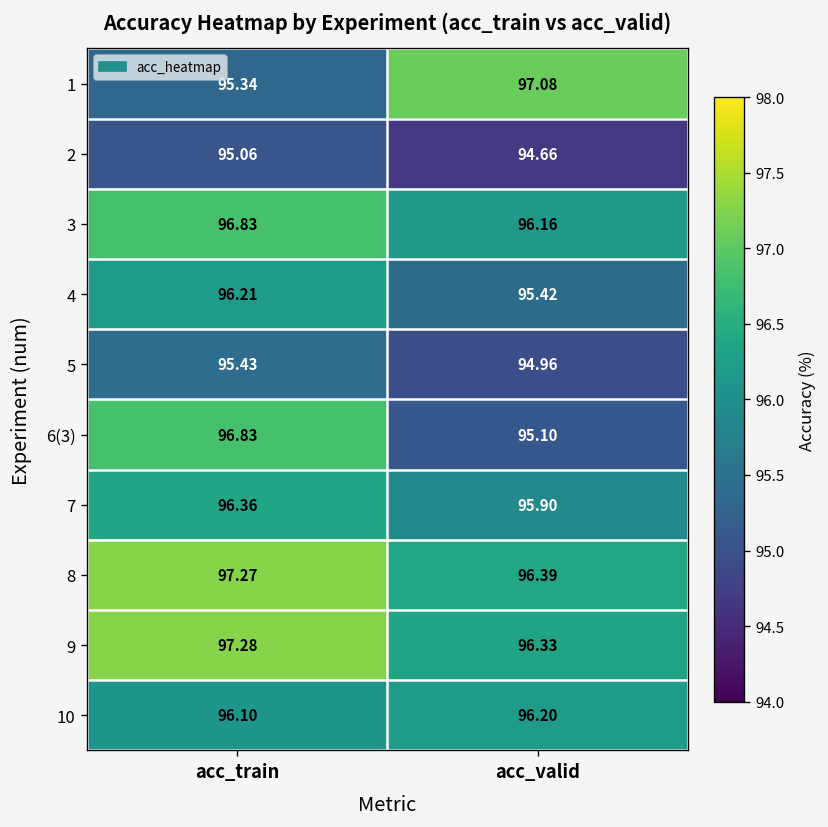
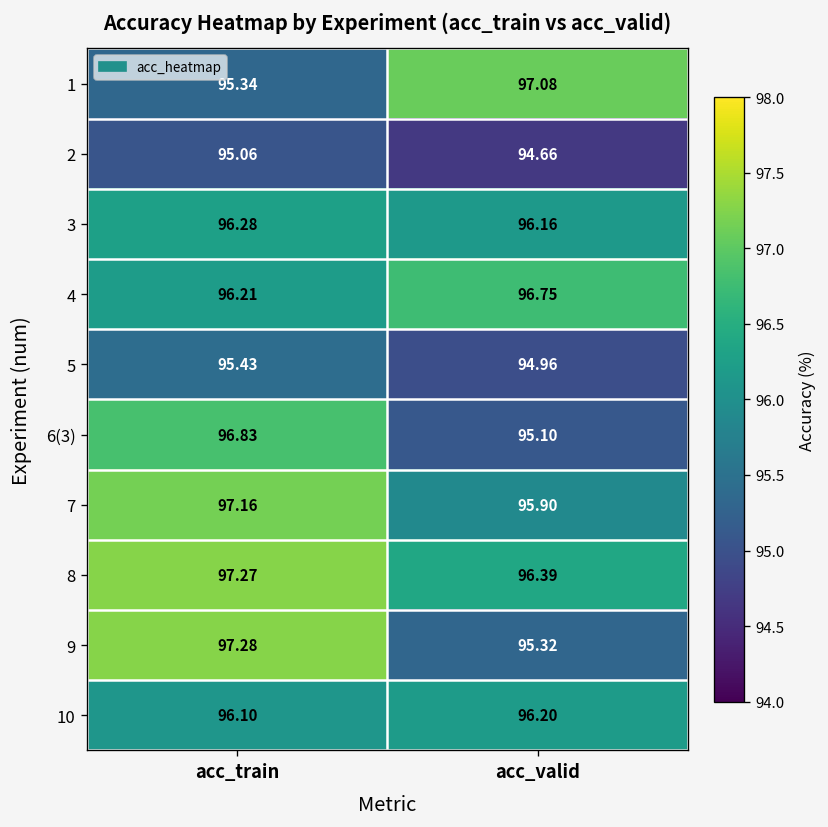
3, acc_train: 96.83 -> 96.28
4, acc_valid: 95.42 -> 96.75
7, acc_train: 96.36 -> 97.16
9, acc_valid: 96.33 -> 95.32
